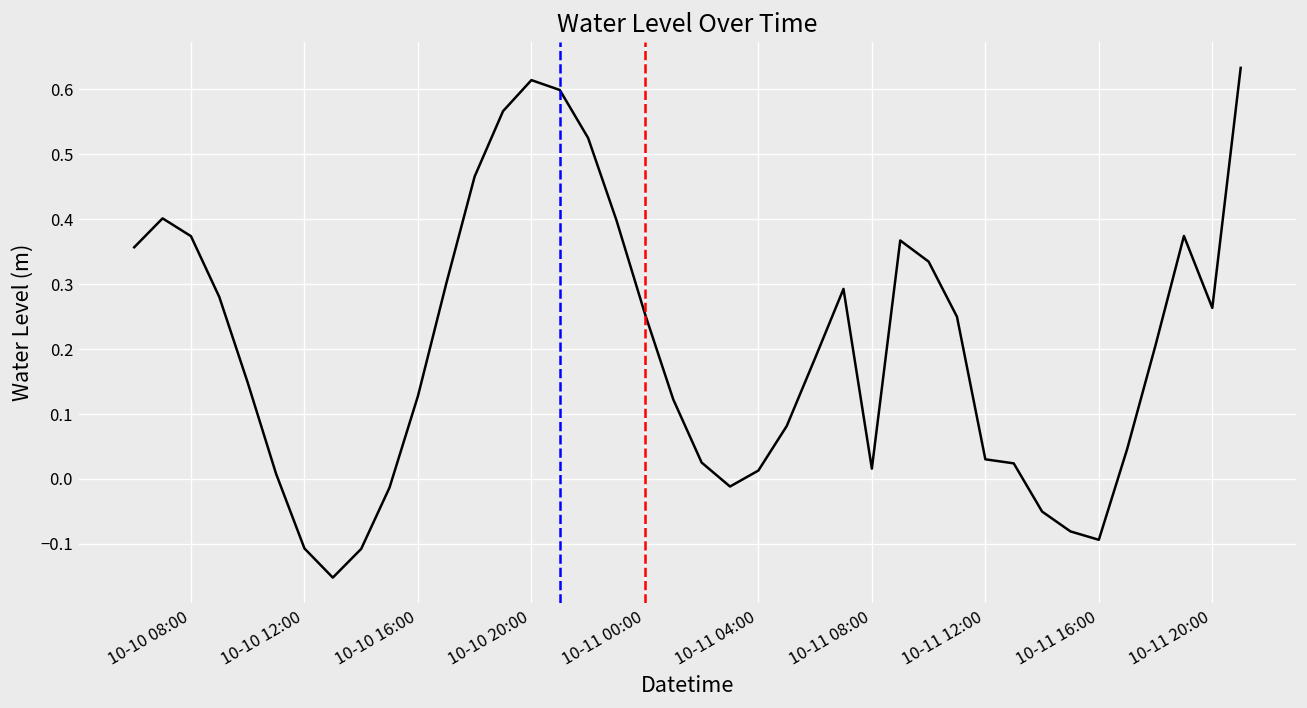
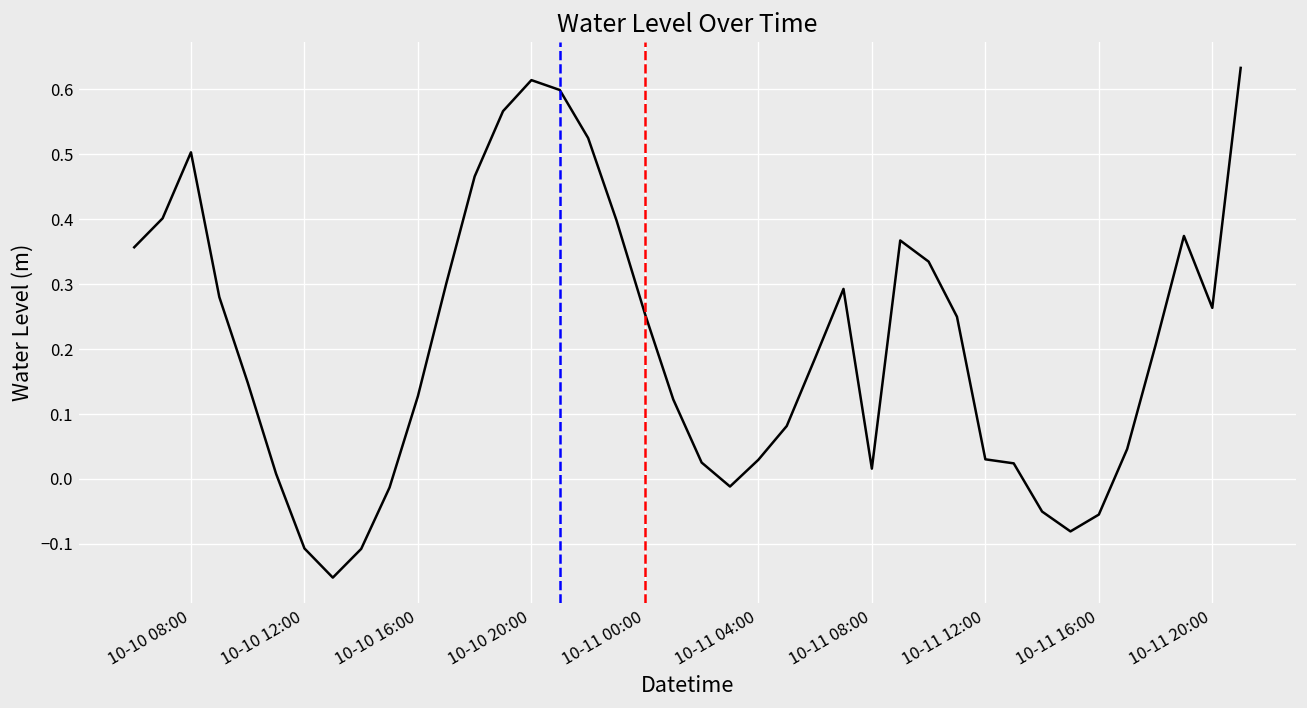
10-10 08:00: 0.37 -> 0.50
10-11 04:00: 0.01 -> 0.03
10-11 16:00: -0.09 -> -0.05
